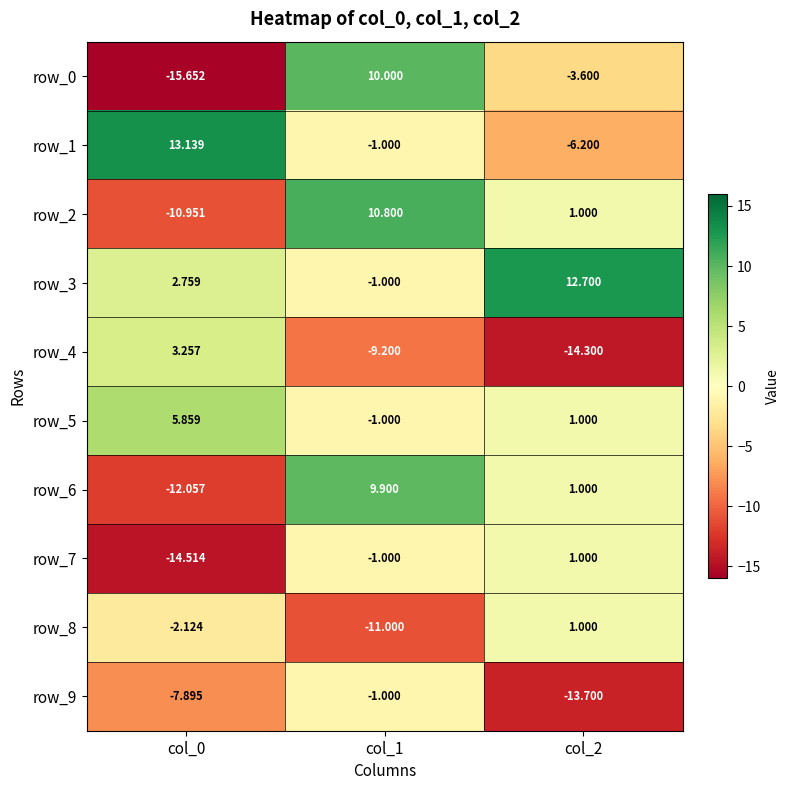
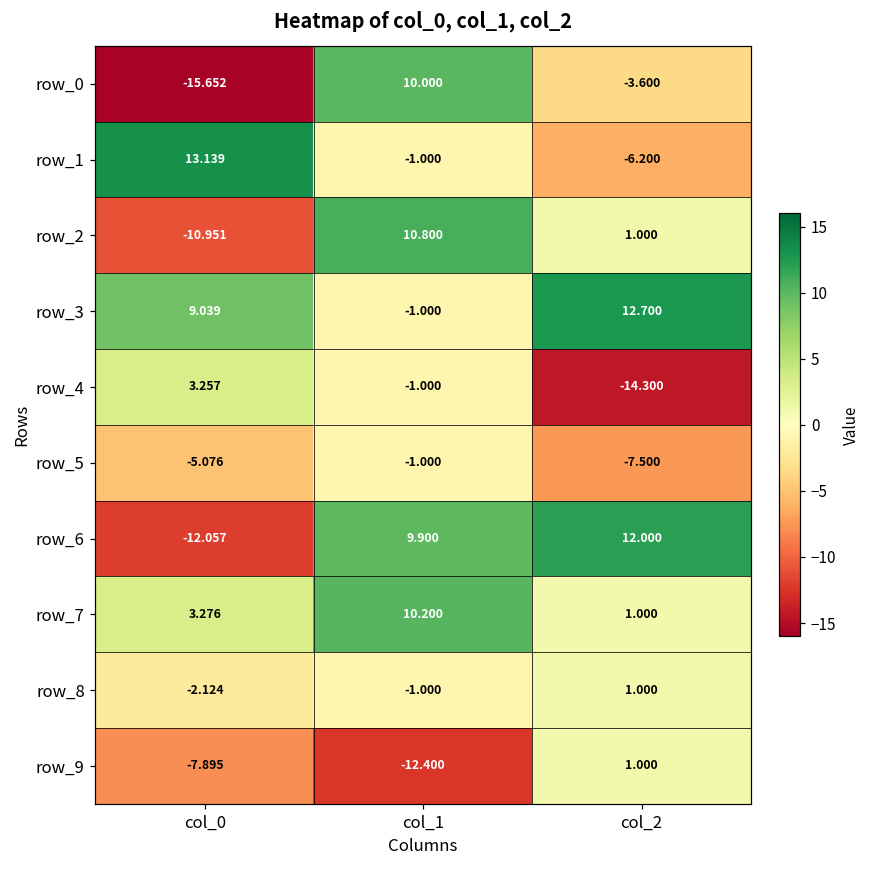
row_3, col_0: 2.759 -> 9.039
row_4, col_1: -9.200 -> -1.000
row_5, col_0: 5.859 -> -5.076
row_5, col_2: 1.000 -> -7.500
row_6, col_2: 1.000 -> 12.000
row_7, col_0: -14.514 -> 3.276
row_7, col_1: -1.000 -> 10.200
row_8, col_1: -11.000 -> -1.000
row_9, col_1: -1.000 -> -12.400
row_9, col_2: -13.700 -> 1.000
